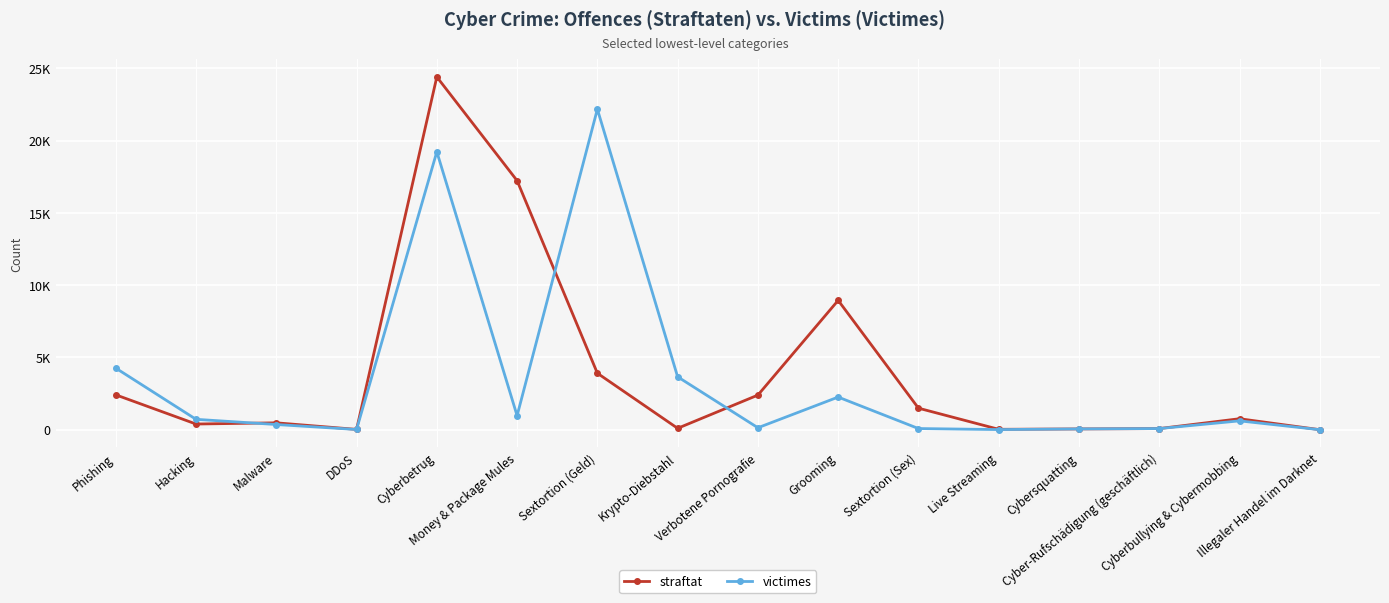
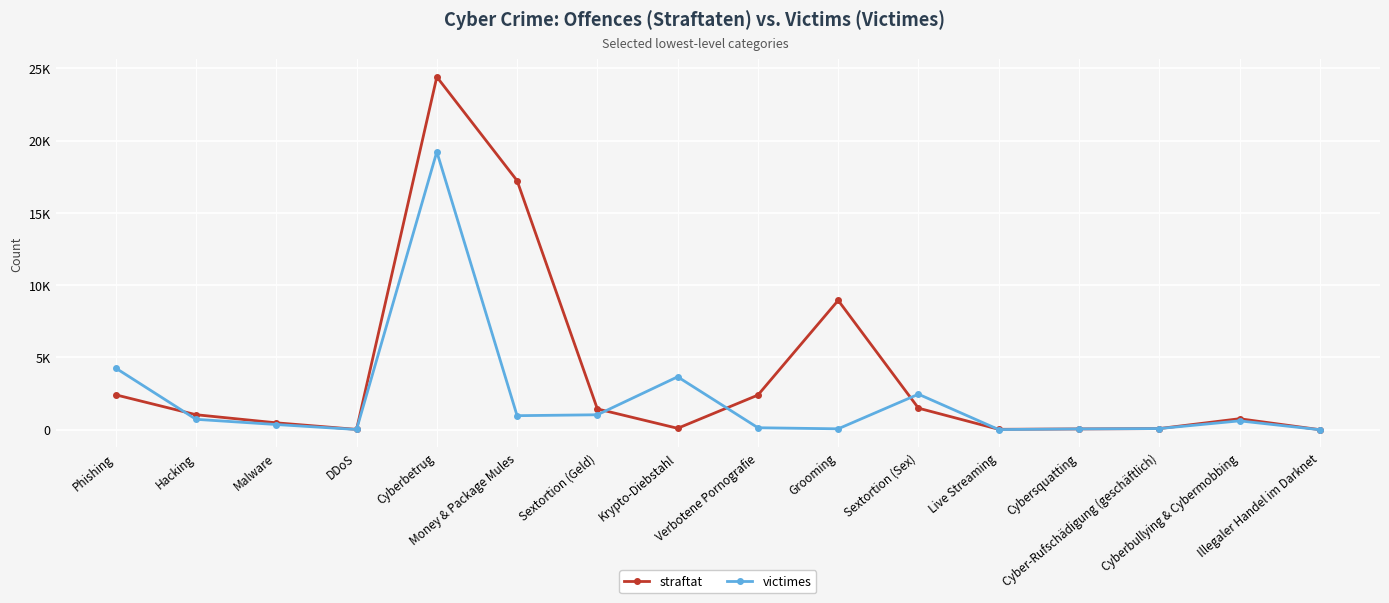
straftat, Hacking: 400 -> 1000
straftat, Sextortion (Geld): 3900 -> 1400
victimes, Sextortion (Geld): 22200 -> 1000
victimes, Grooming: 2300 -> 100
victimes, Sextortion (Sex): 100 -> 2500
